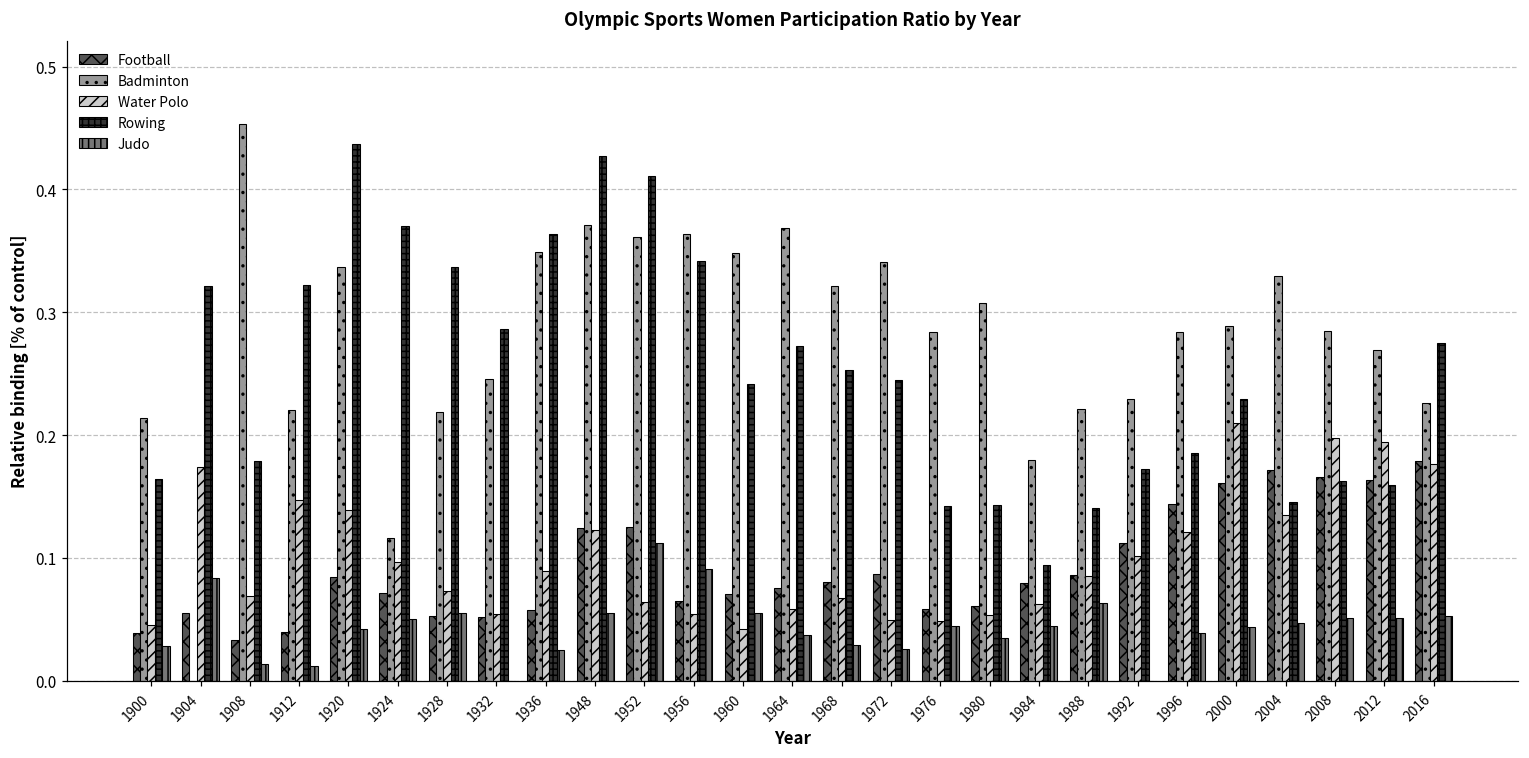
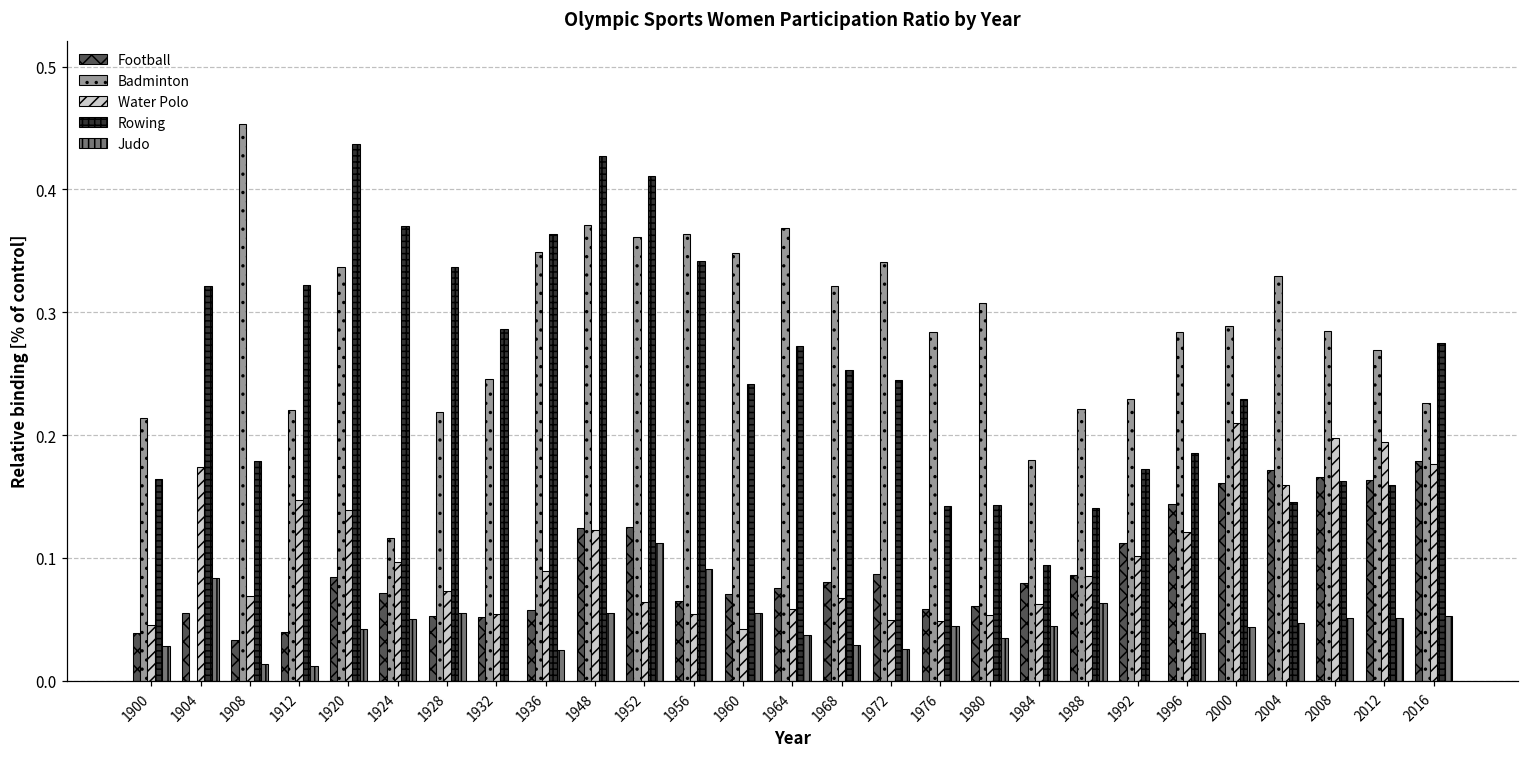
Water Polo, 2004: 0.135 -> 0.159
